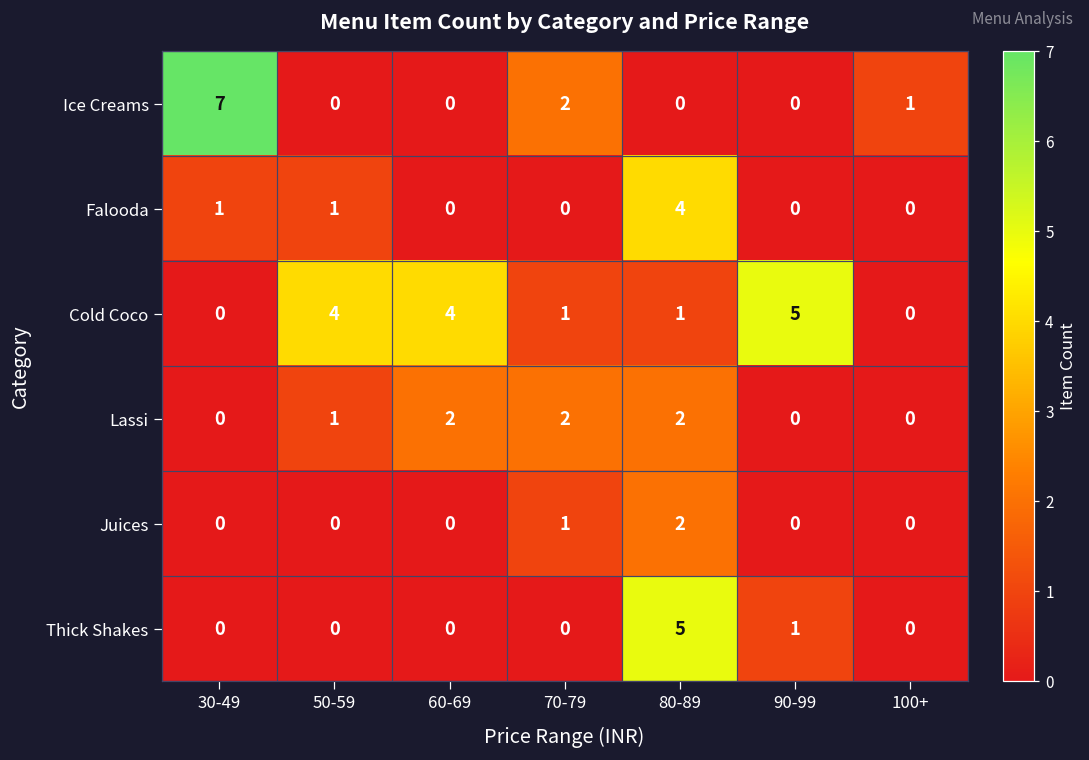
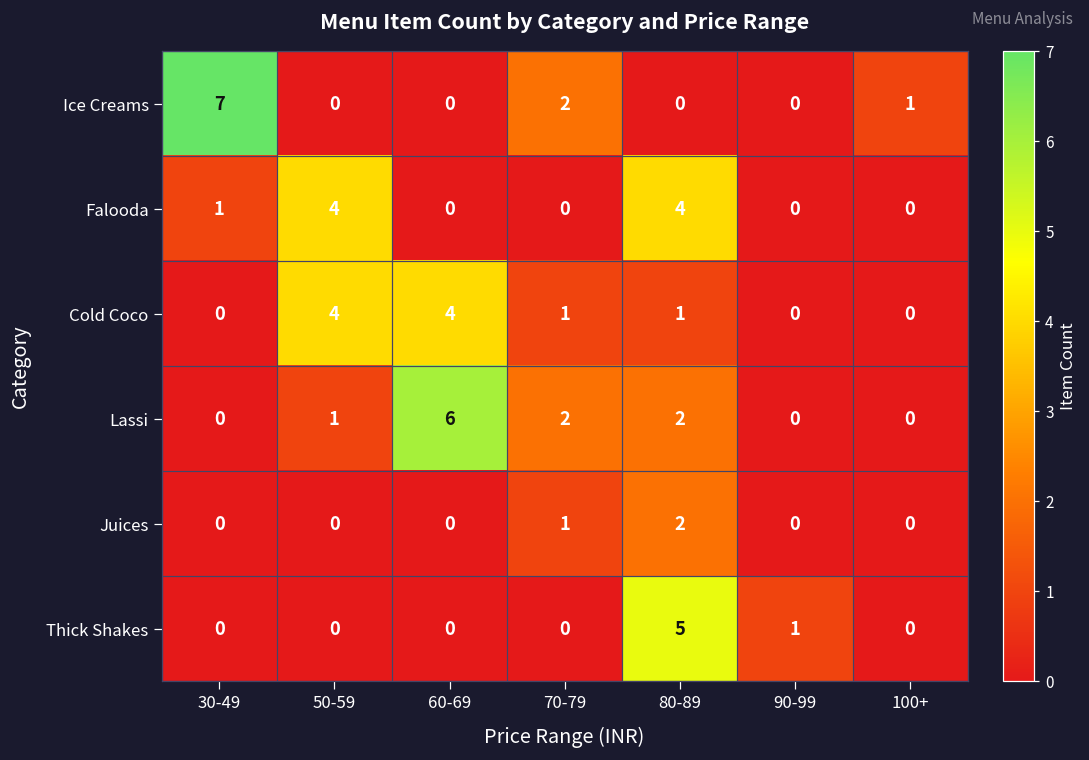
Falooda, 50-59: 1 -> 4
Cold Coco, 90-99: 5 -> 0
Lassi, 60-69: 2 -> 6
